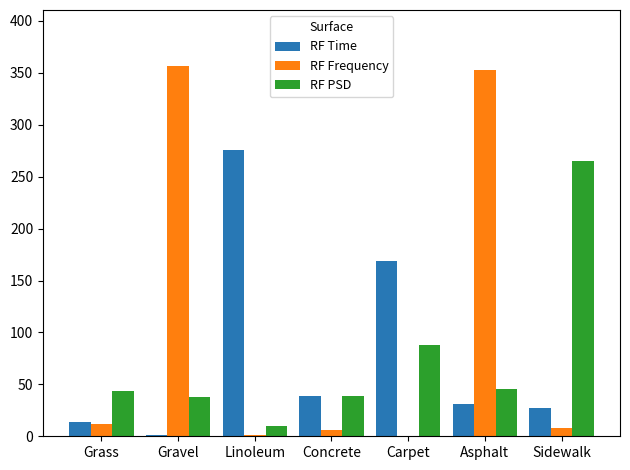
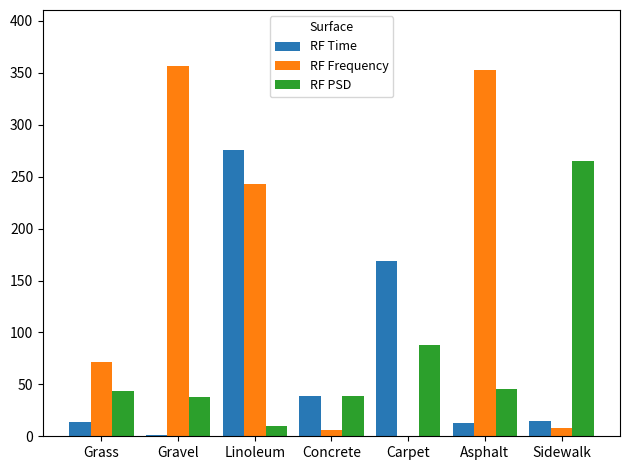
RF Frequency, Grass: 12 -> 72
RF Frequency, Linoleum: 1 -> 243
RF Time, Asphalt: 31 -> 13
RF Time, Sidewalk: 27 -> 15
